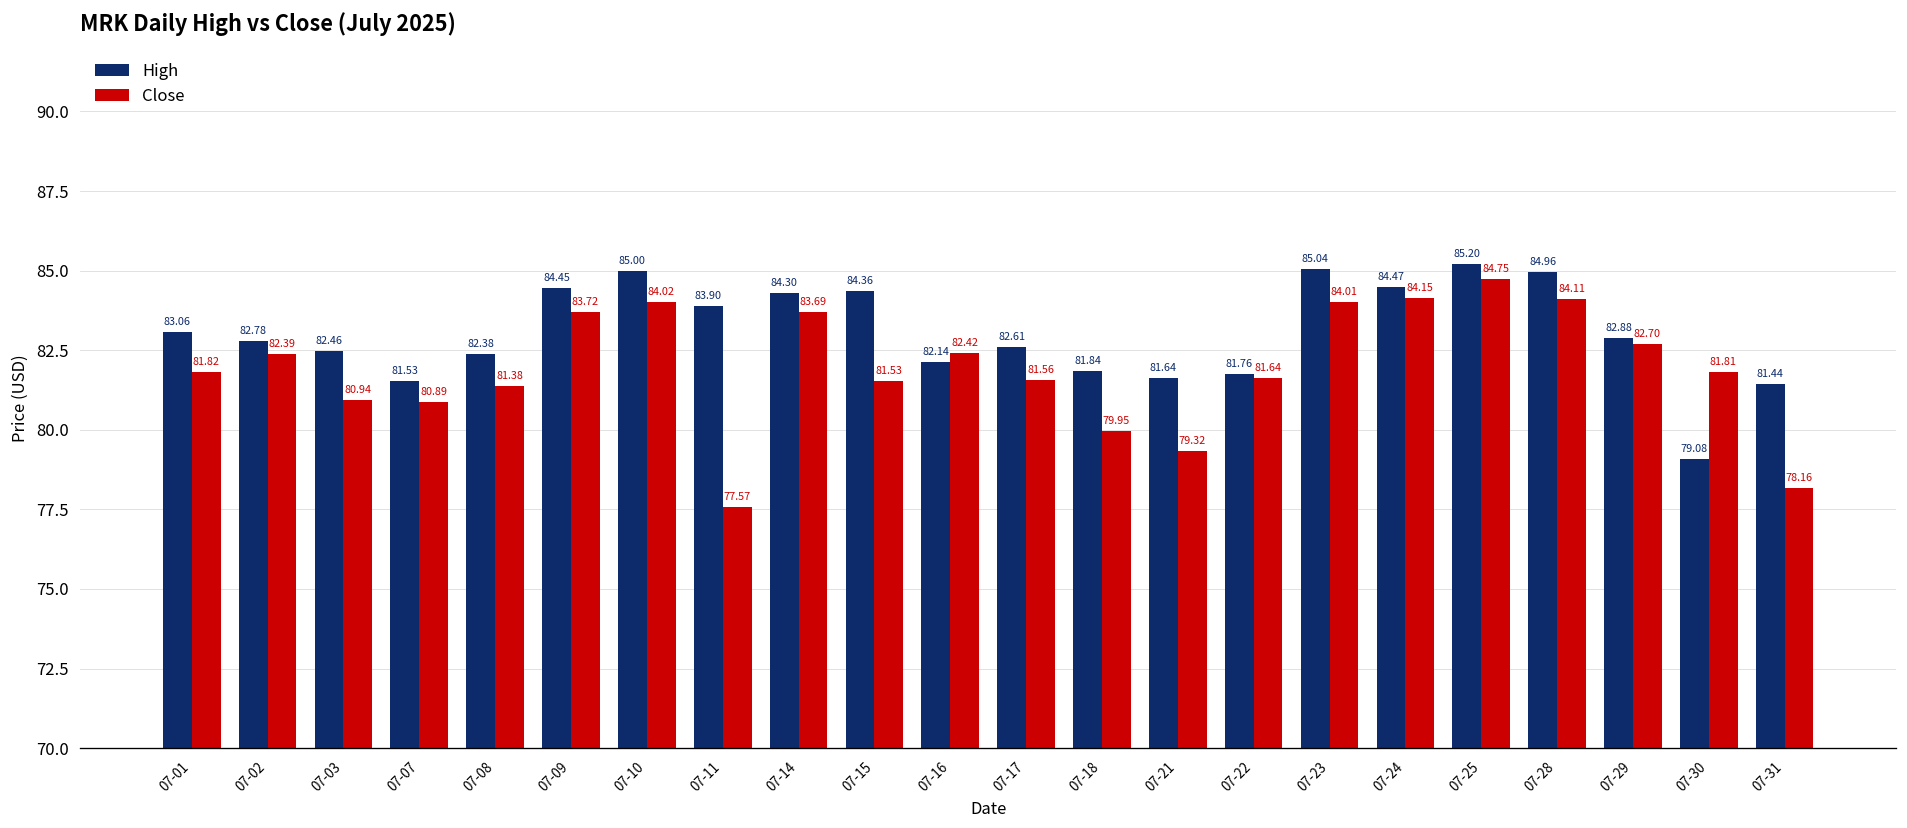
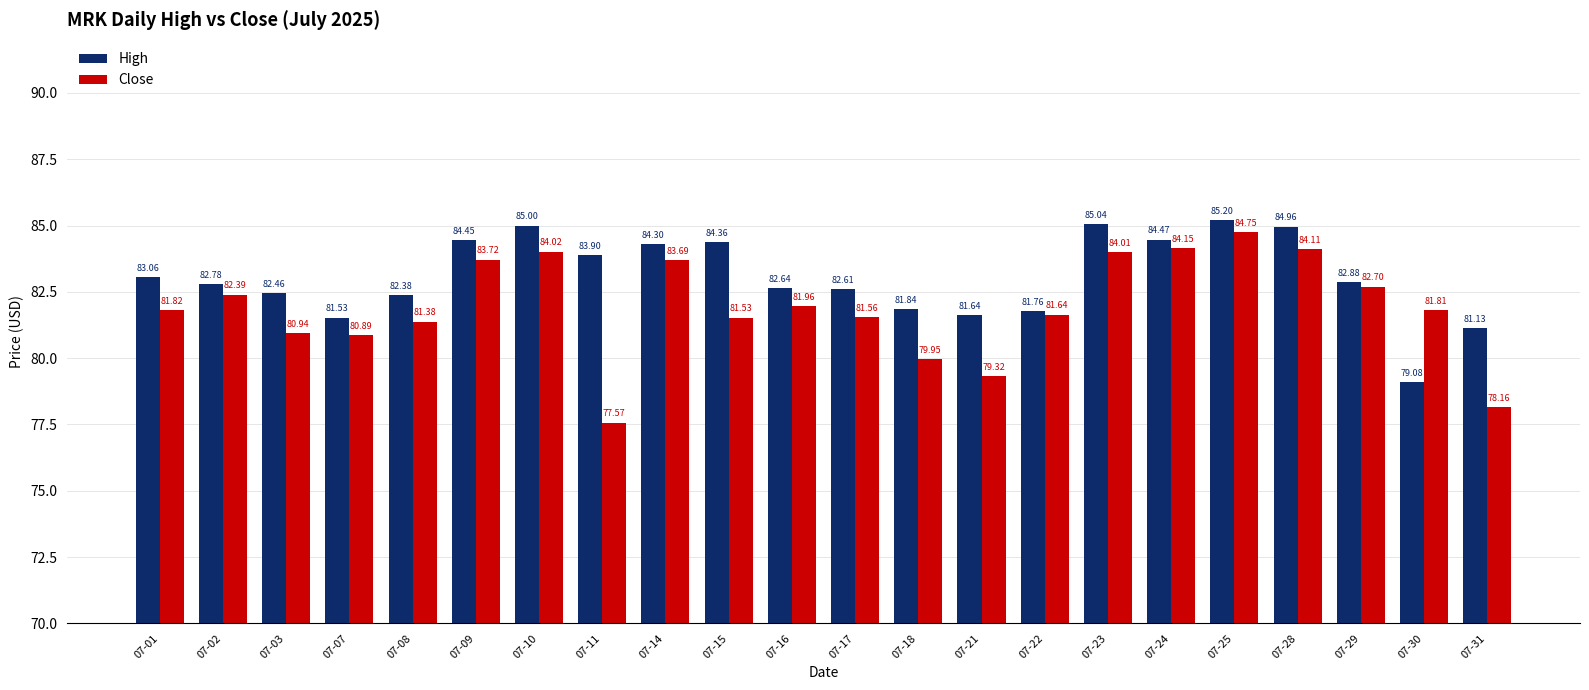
High, 07-16: 82.14 -> 82.64
Close, 07-16: 82.42 -> 81.96
High, 07-31: 81.44 -> 81.13
